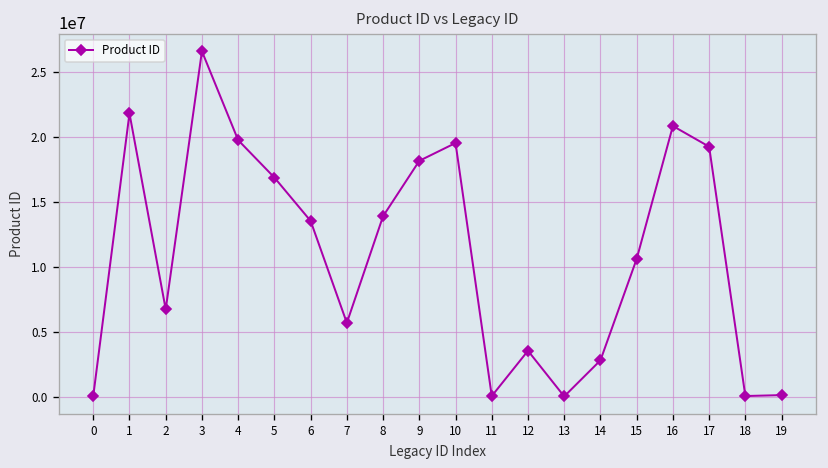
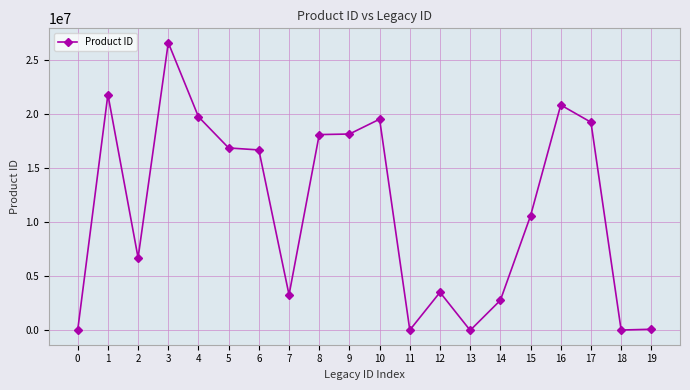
6: 13500000 -> 16700000
7: 5700000 -> 3300000
8: 13900000 -> 18100000
